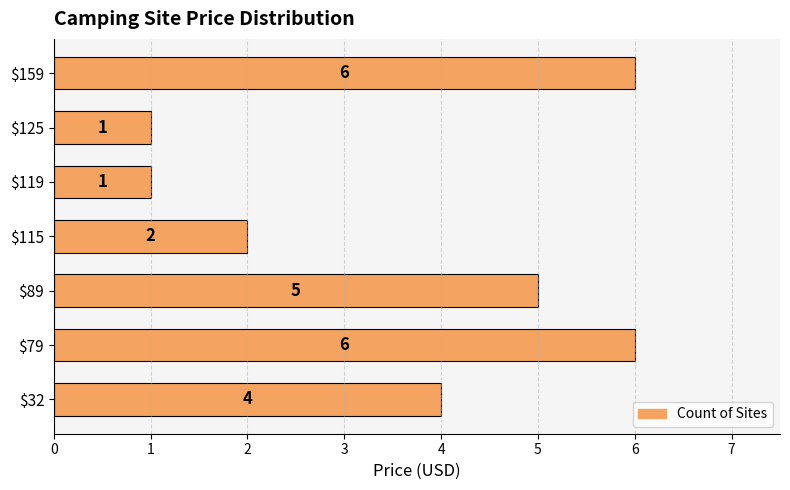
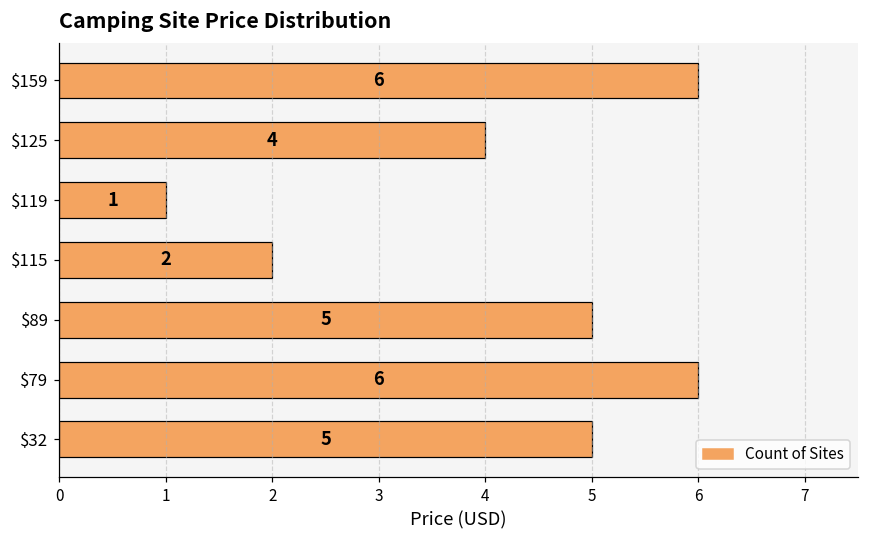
$125: 1 -> 4
$32: 4 -> 5
